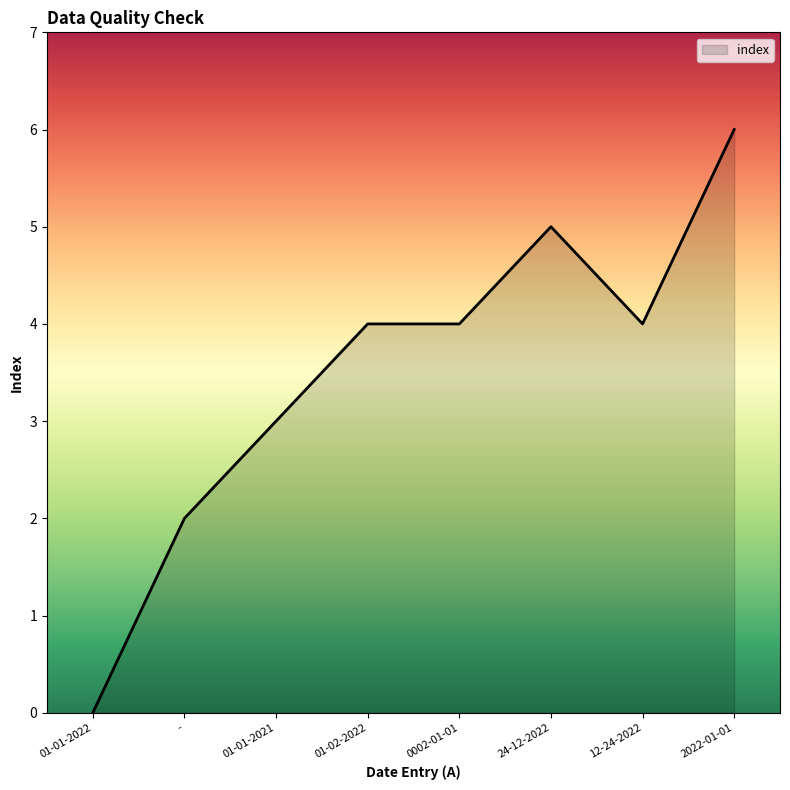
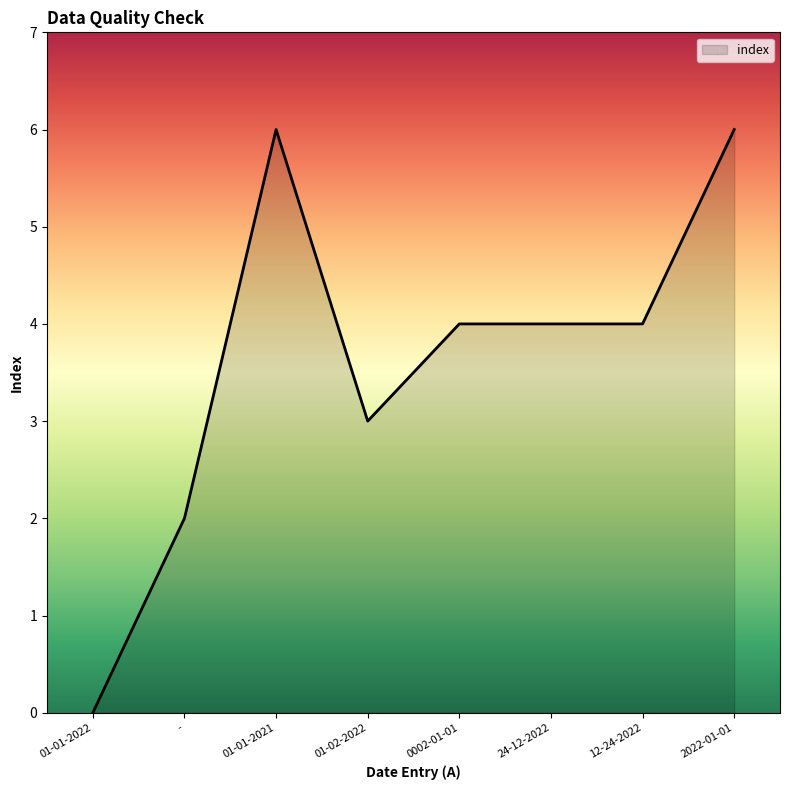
01-01-2021: 3 -> 6
01-02-2022: 4 -> 3
24-12-2022: 5 -> 4
